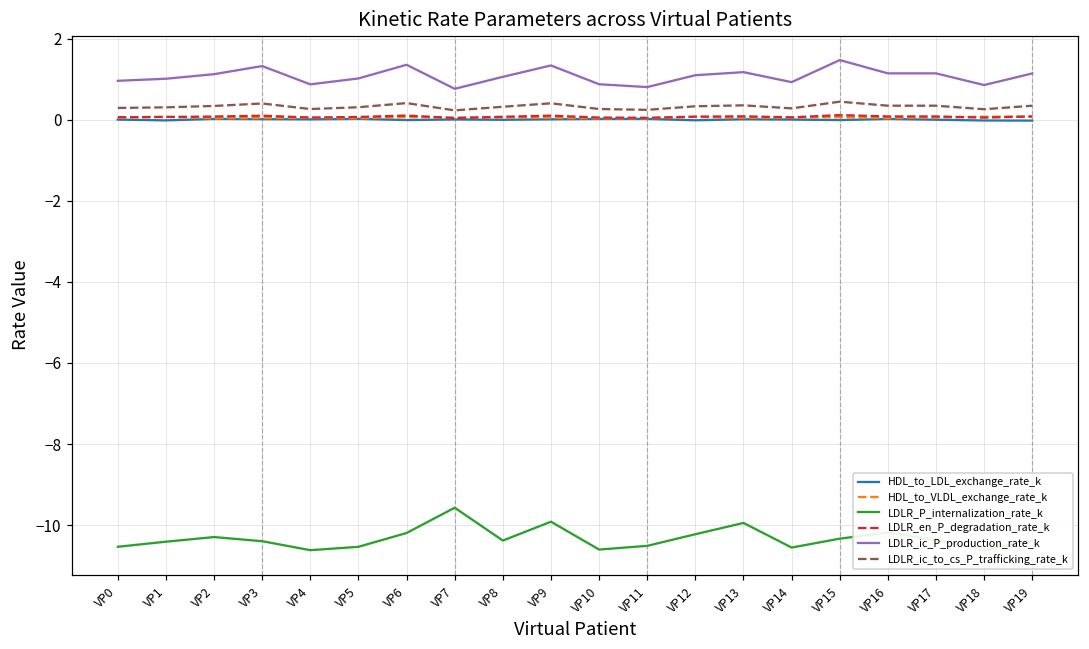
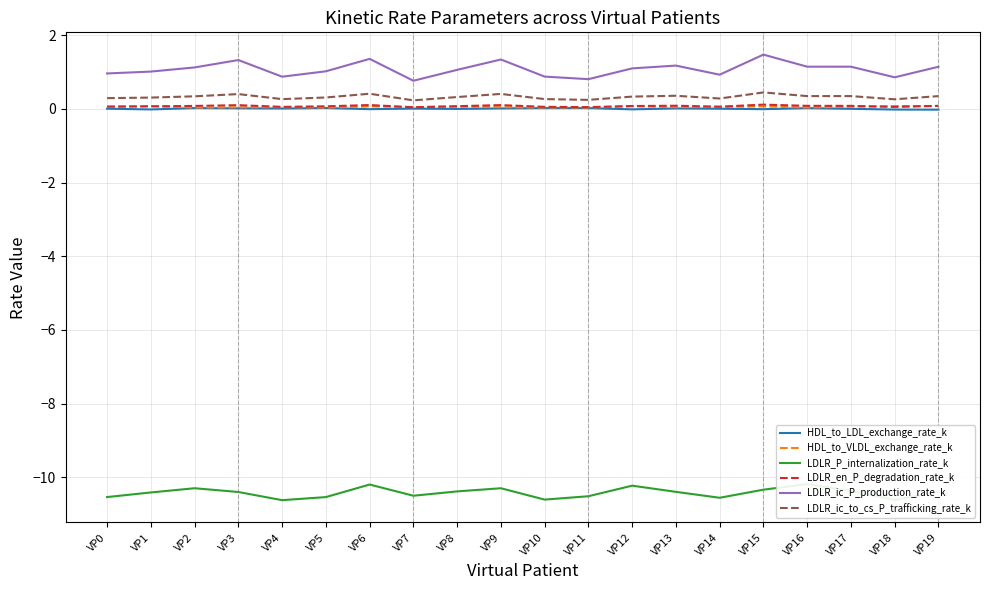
LDLR_P_internalization_rate_k, VP7: -9.6 -> -10.5
LDLR_P_internalization_rate_k, VP9: -9.9 -> -10.3
LDLR_P_internalization_rate_k, VP13: -9.9 -> -10.4
